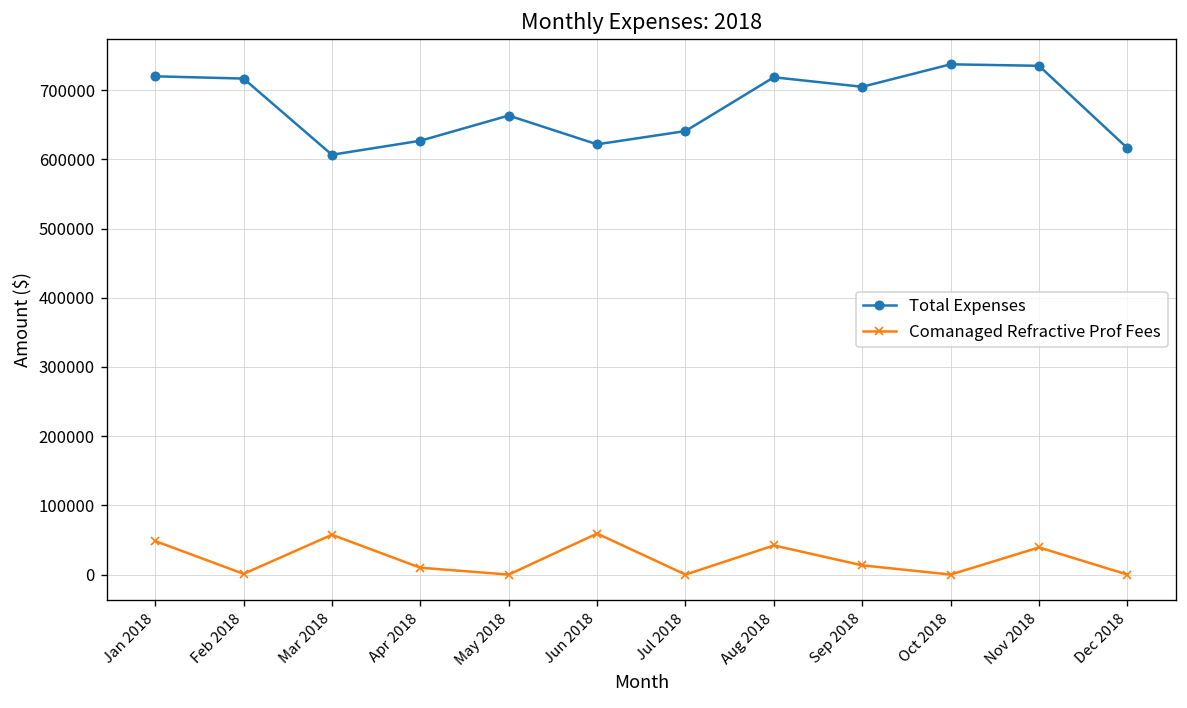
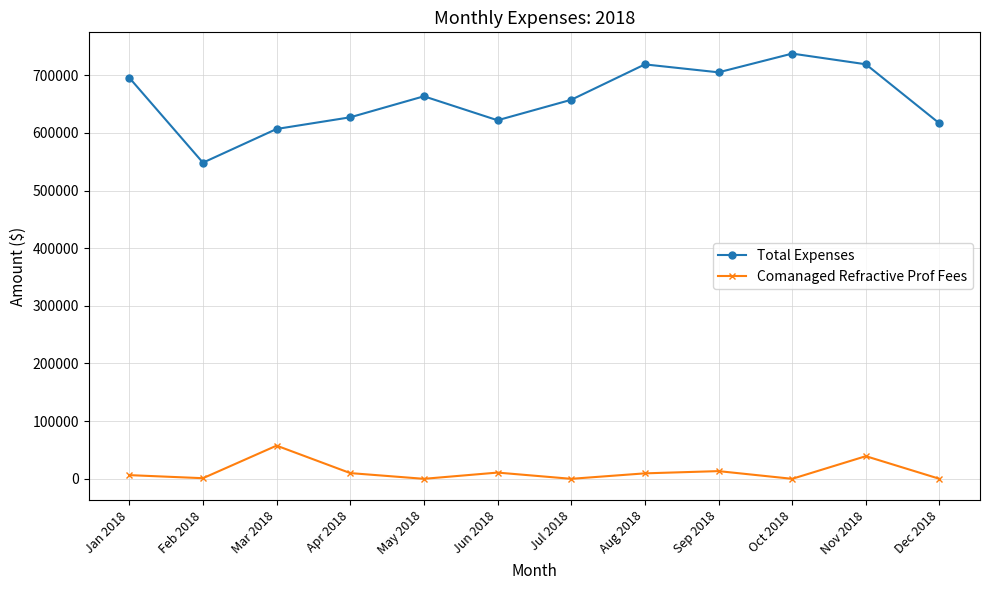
Total Expenses, Jan 2018: 720000 -> 700000
Comanaged Refractive Prof Fees, Jan 2018: 50000 -> 10000
Total Expenses, Feb 2018: 720000 -> 550000
Comanaged Refractive Prof Fees, Jun 2018: 60000 -> 10000
Total Expenses, Jul 2018: 640000 -> 660000
Comanaged Refractive Prof Fees, Aug 2018: 40000 -> 10000
Total Expenses, Nov 2018: 740000 -> 720000
